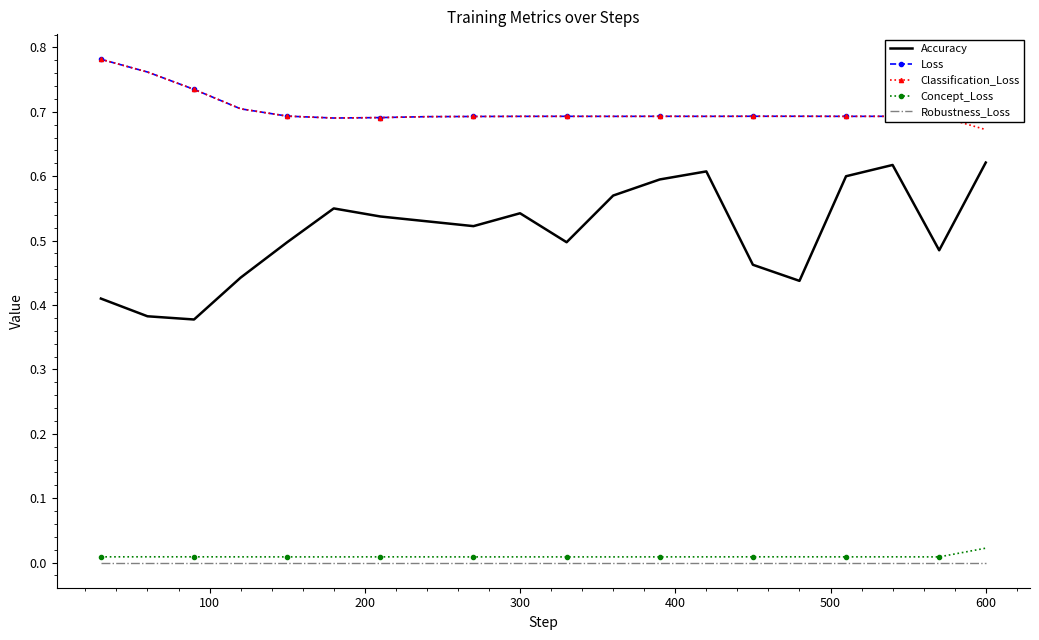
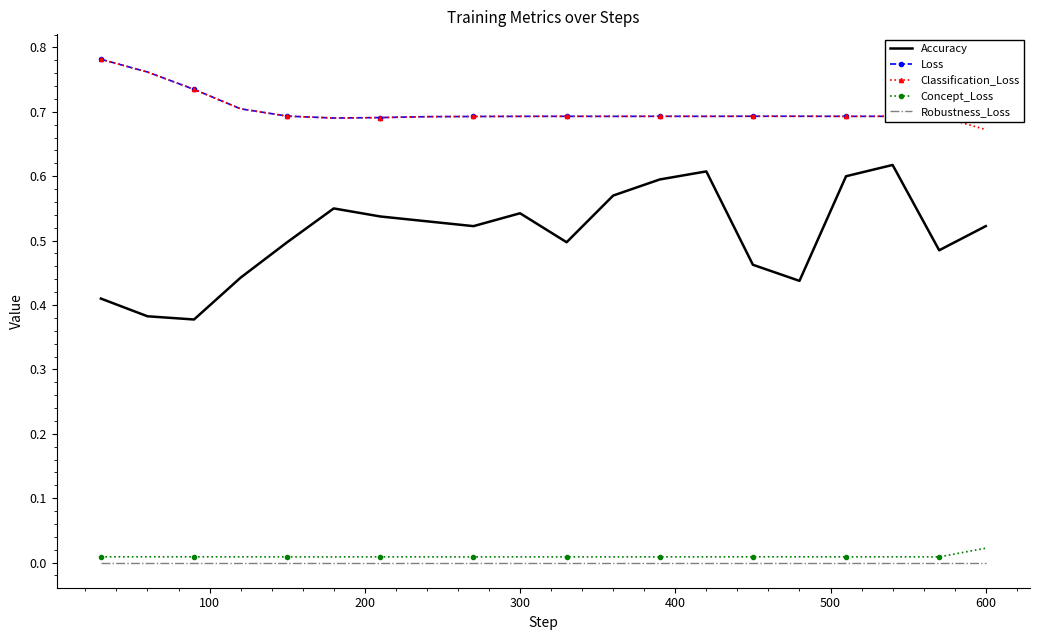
Accuracy, 600: 0.62 -> 0.52
